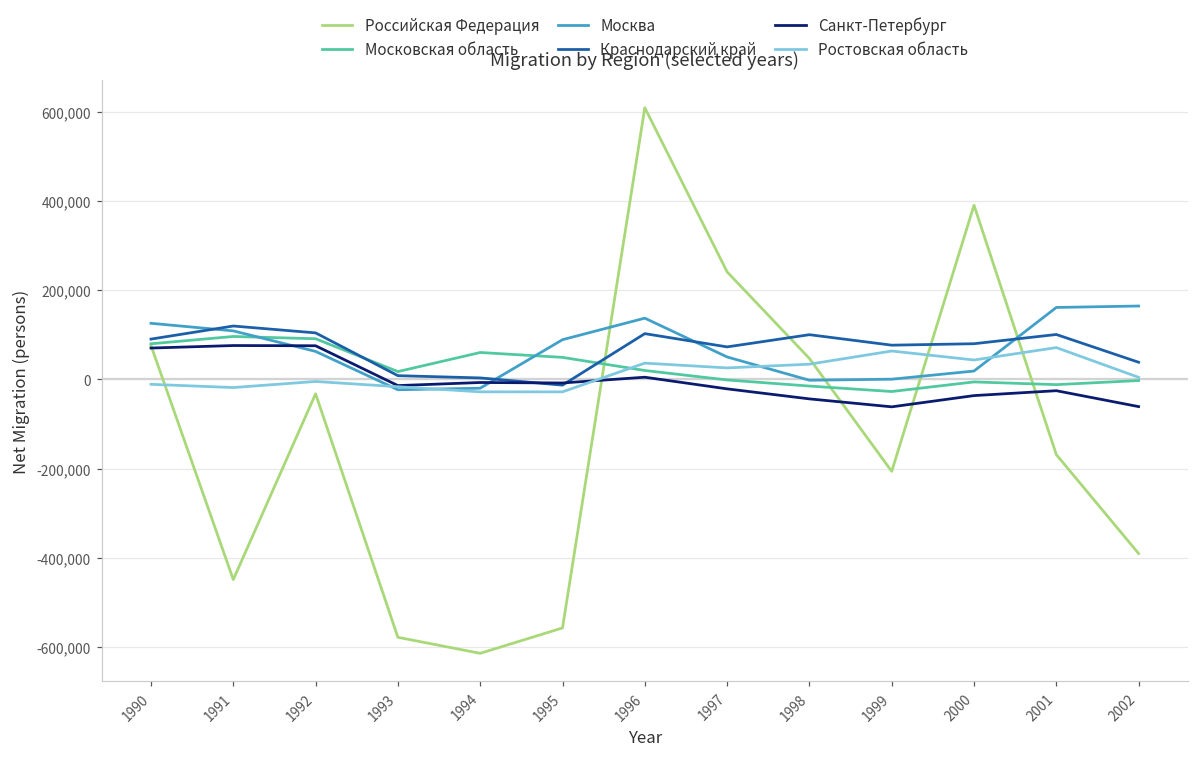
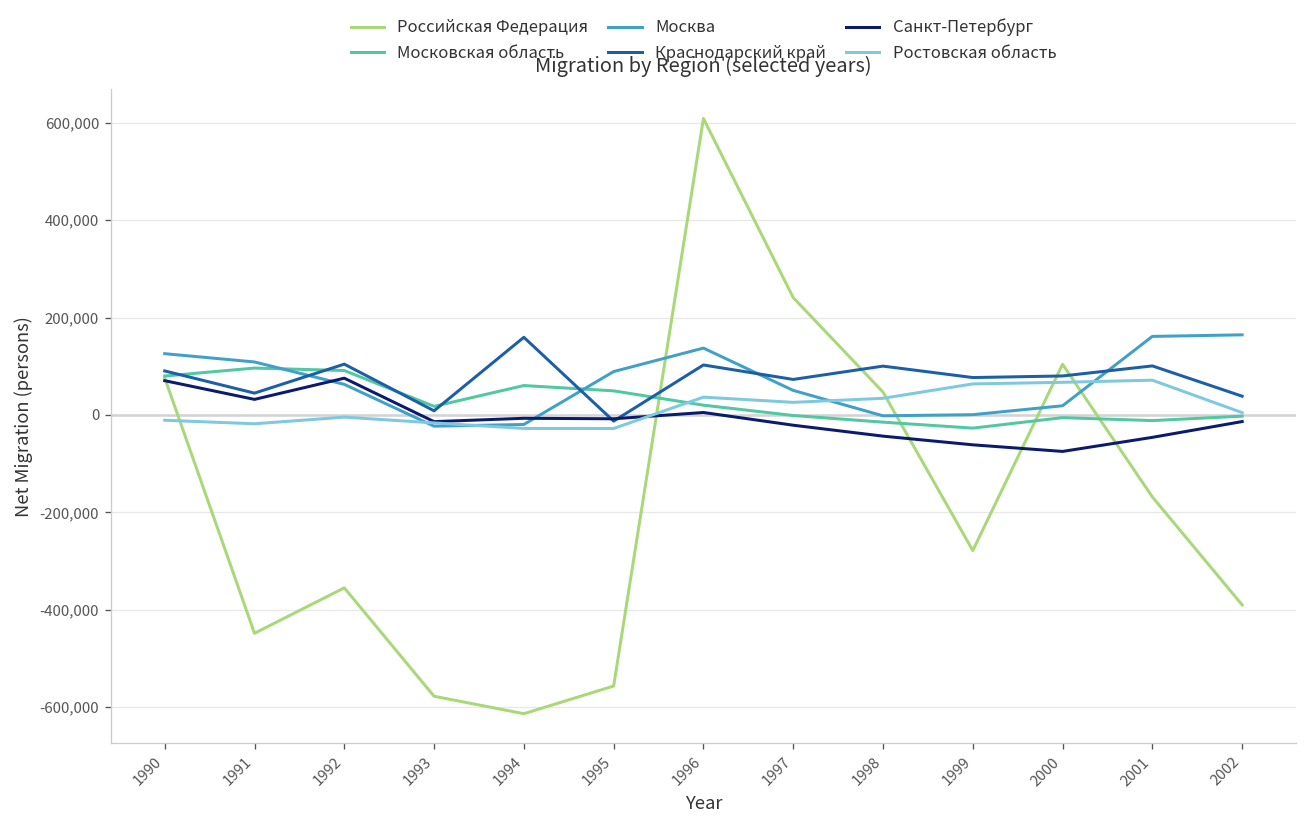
Краснодарский край, 1991: 120,000 -> 40,000
Санкт-Петербург, 1991: 80,000 -> 30,000
Российская Федерация, 1992: -30,000 -> -350,000
Краснодарский край, 1994: 0 -> 160,000
Российская Федерация, 1999: -210,000 -> -280,000
Российская Федерация, 2000: 390,000 -> 100,000
Санкт-Петербург, 2000: -40,000 -> -70,000
Ростовская область, 2000: 40,000 -> 70,000
Санкт-Петербург, 2001: -30,000 -> -50,000
Санкт-Петербург, 2002: -60,000 -> -10,000
